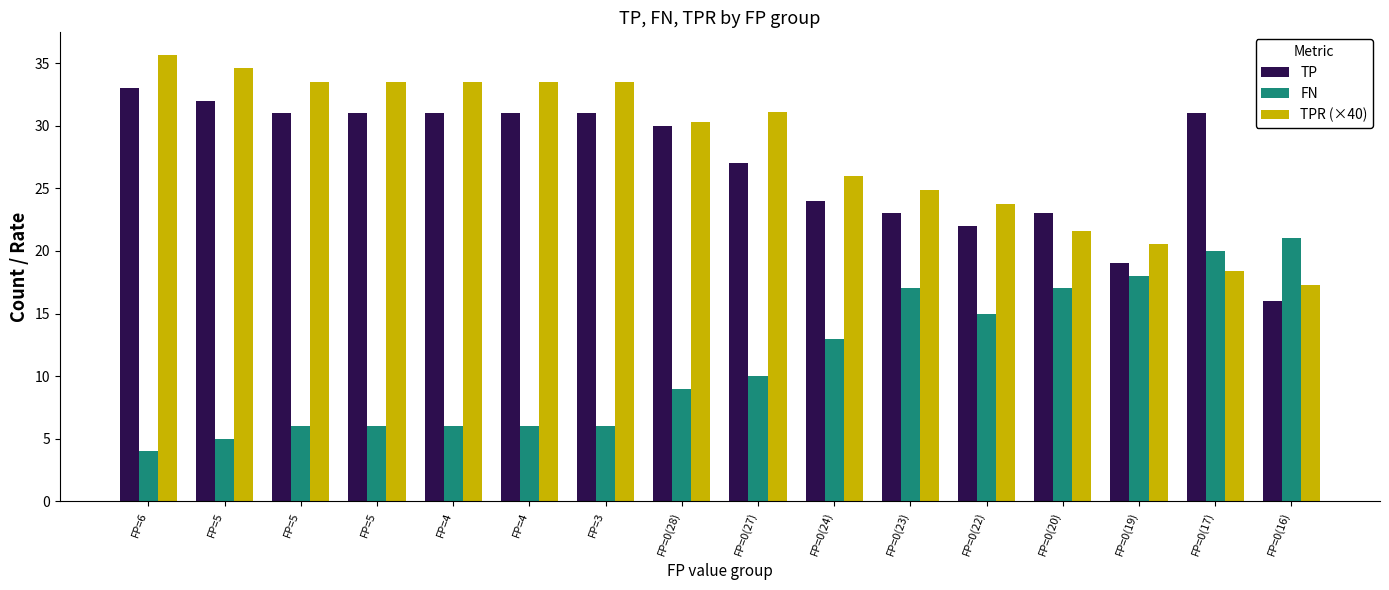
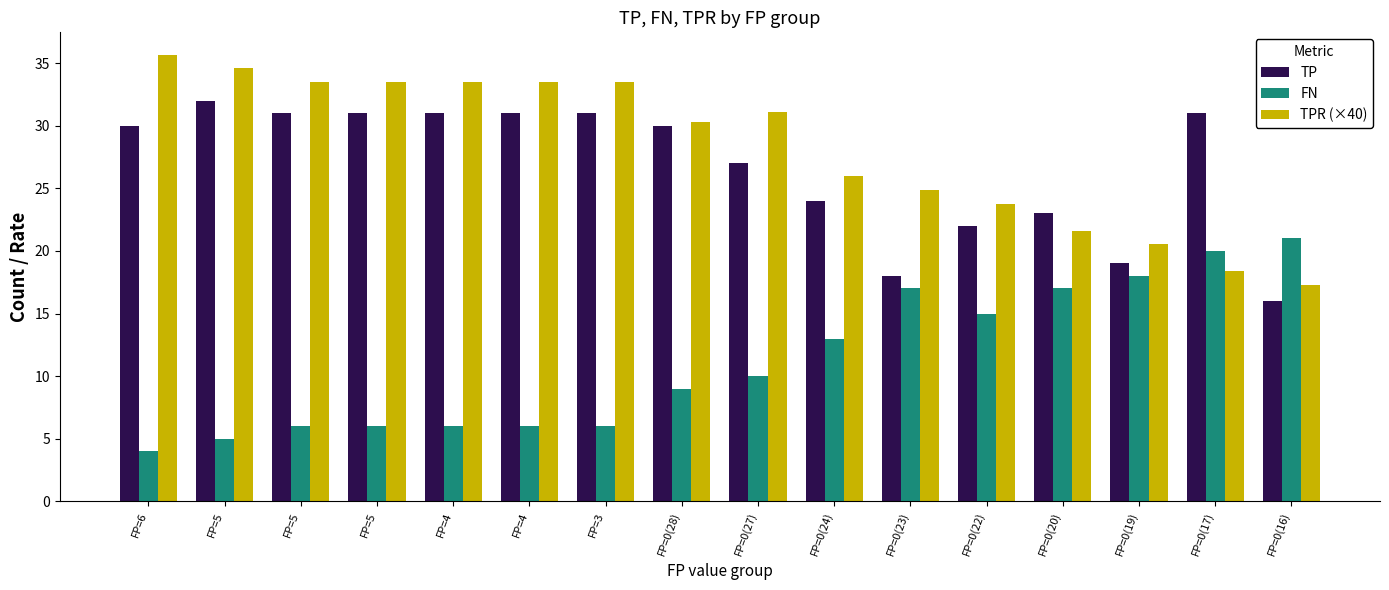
TP, FP=6: 33 -> 30
TP, FP=0(23): 23 -> 18
